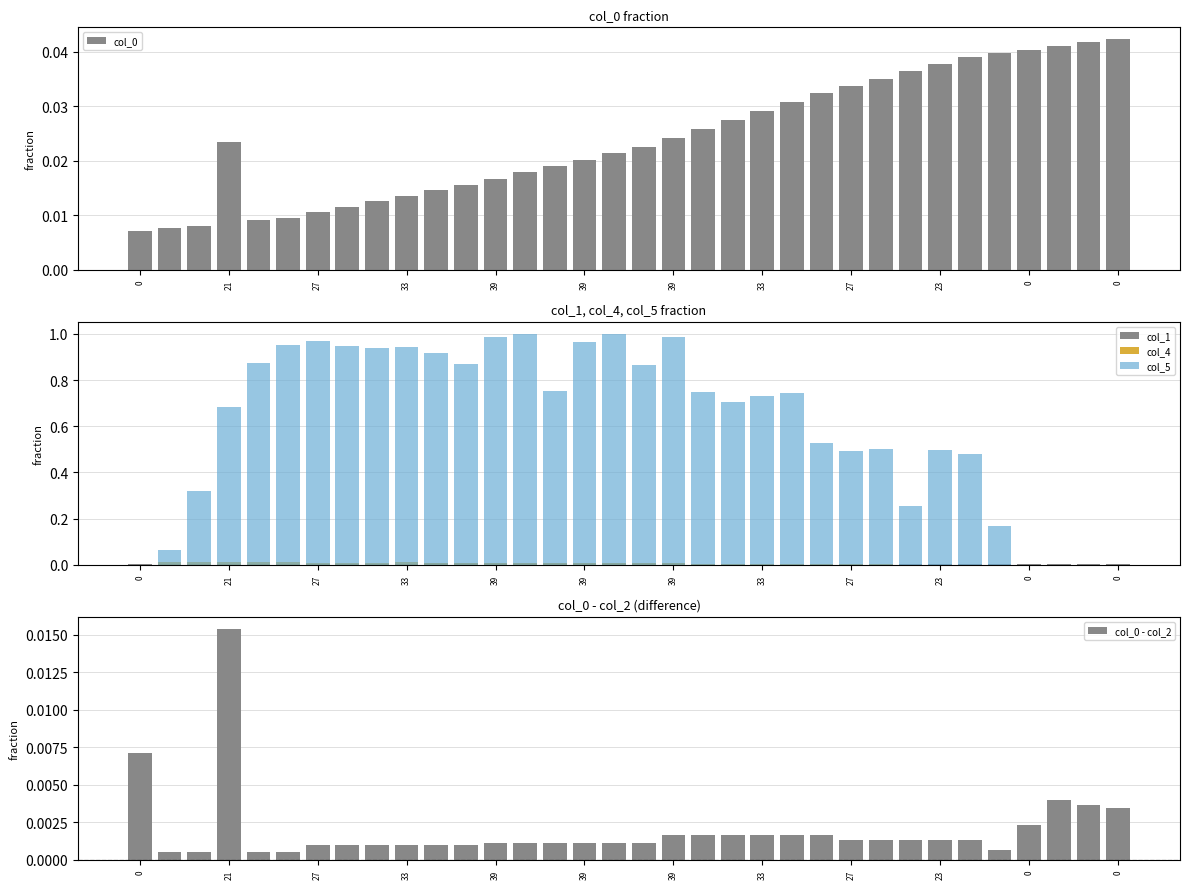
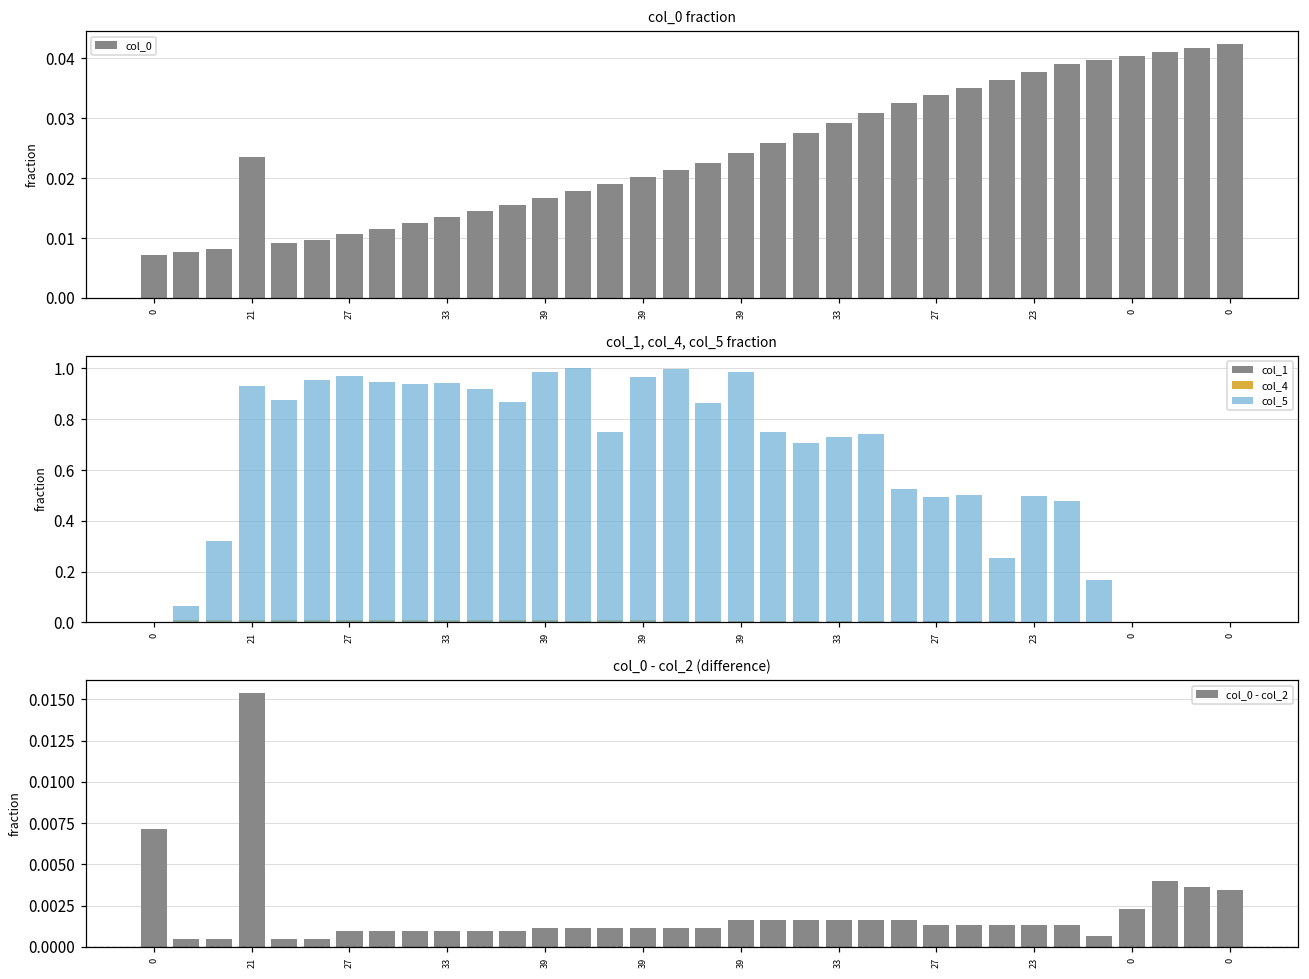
col_1, col_4, col_5 fraction, col_5, 21: 0.69 -> 0.93
